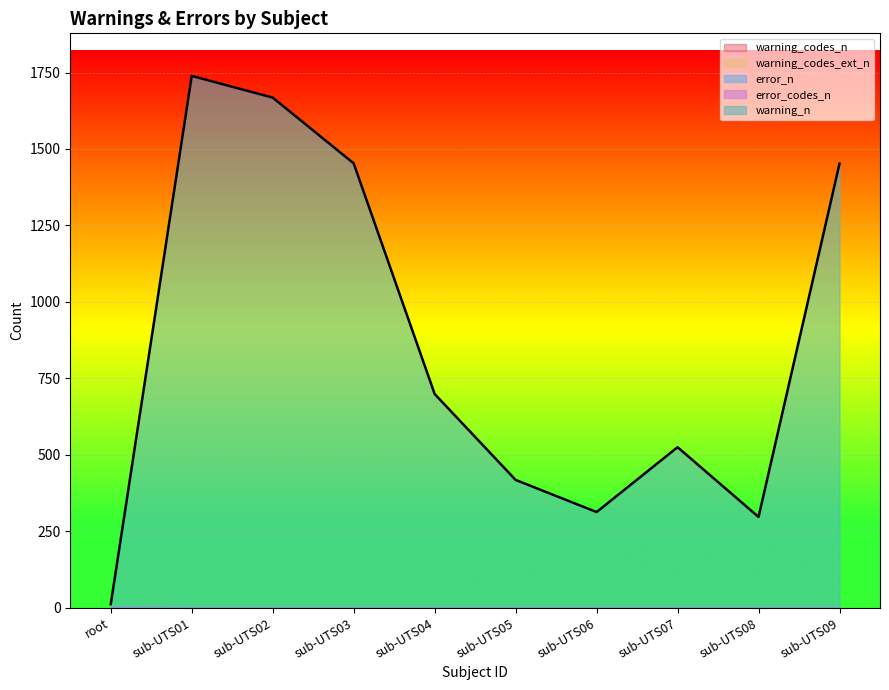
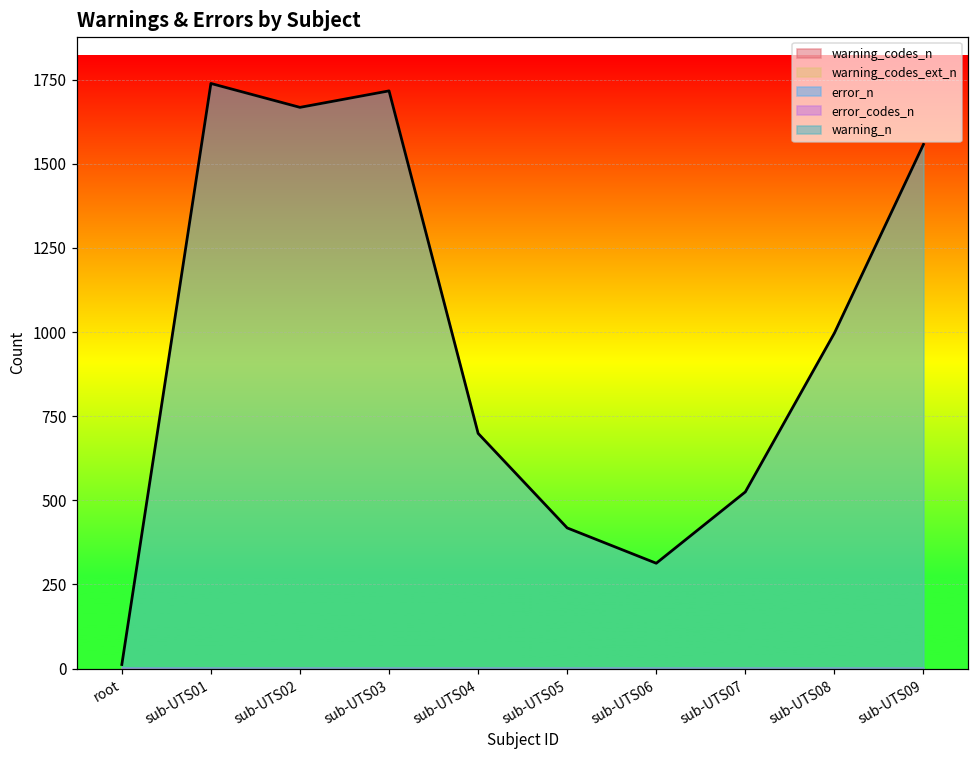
warning_n, sub-UTS03: 1450 -> 1720
warning_n, sub-UTS08: 300 -> 1000
warning_n, sub-UTS09: 1450 -> 1560
